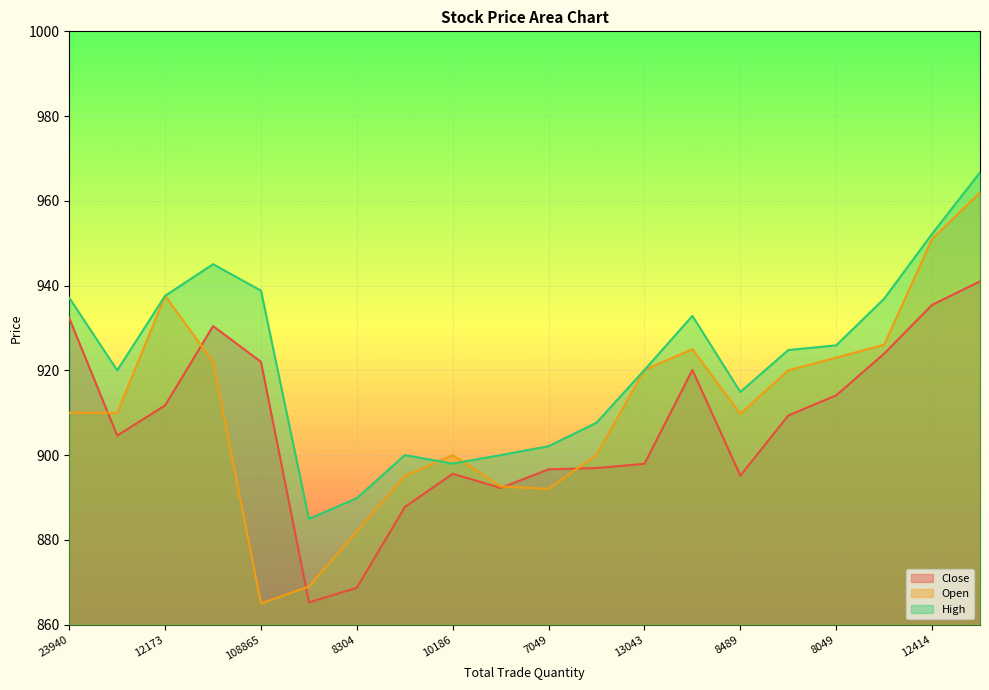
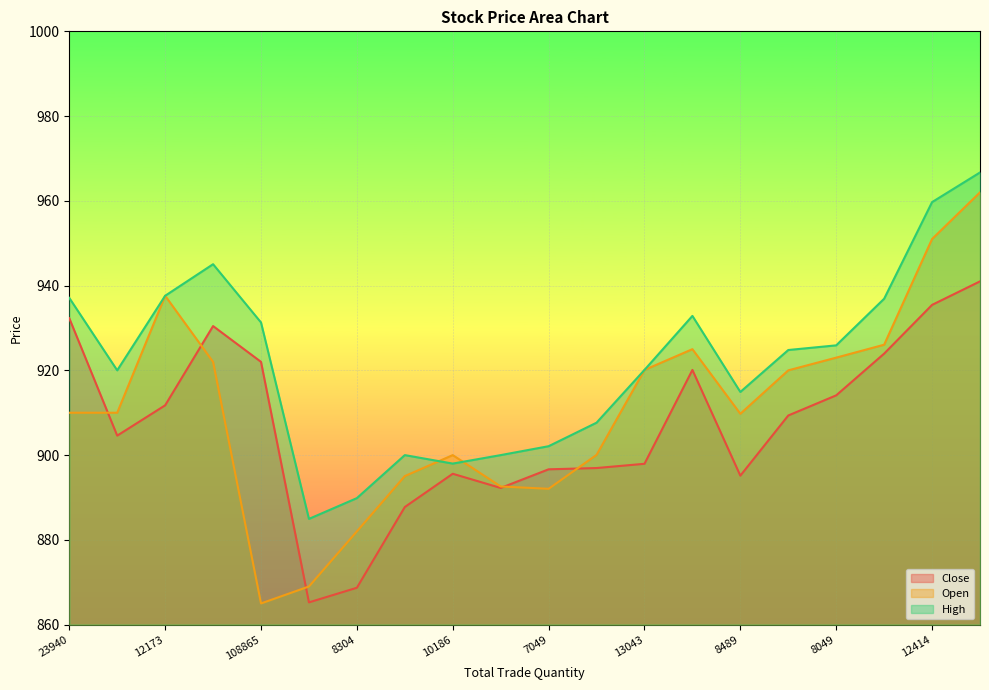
High, 108865: 939 -> 931
High, 12414: 952 -> 960
